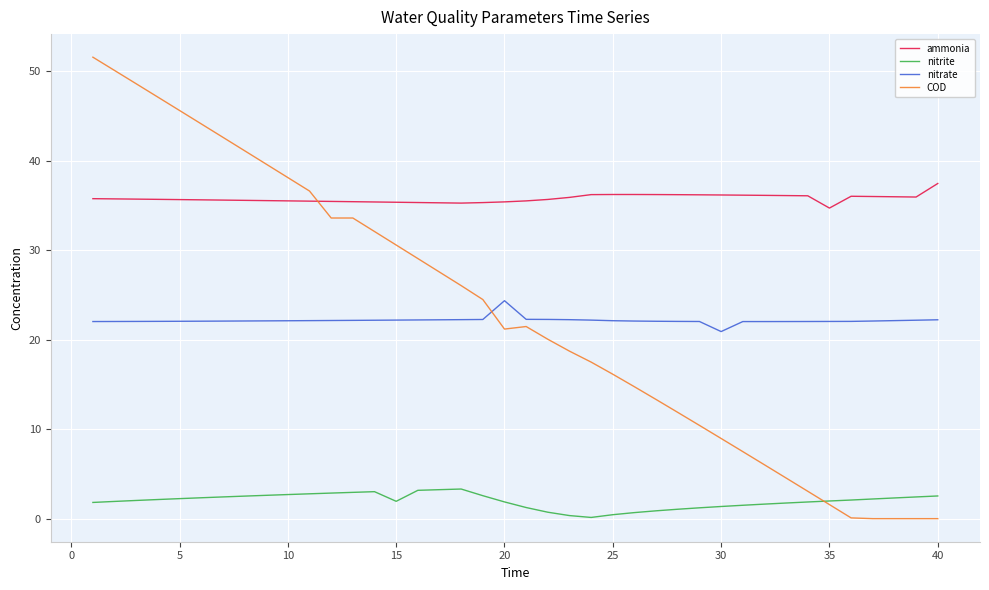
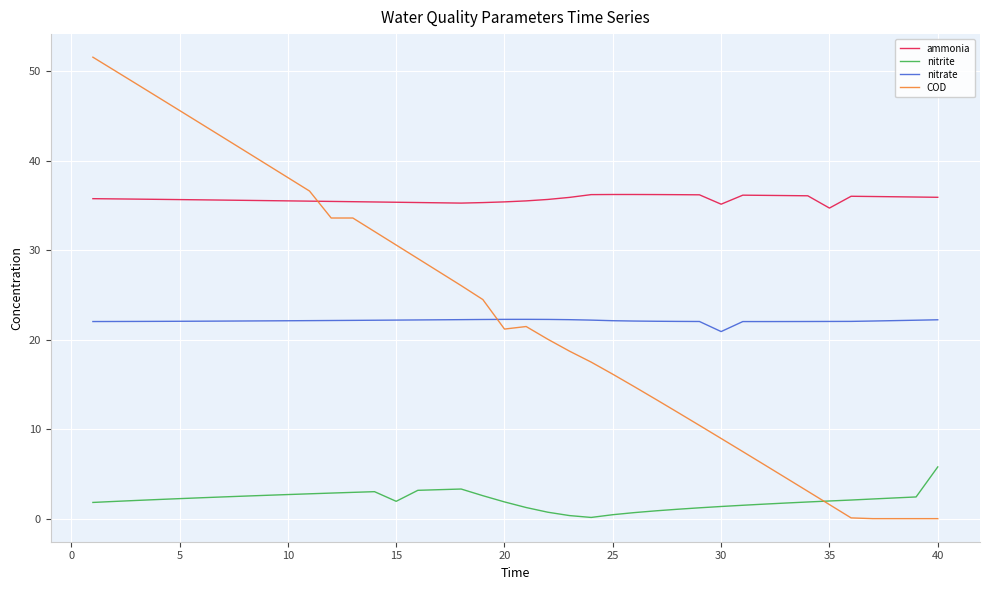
nitrate, 20: 24 -> 22
ammonia, 30: 36 -> 35
ammonia, 40: 37 -> 36
nitrite, 40: 3 -> 6
